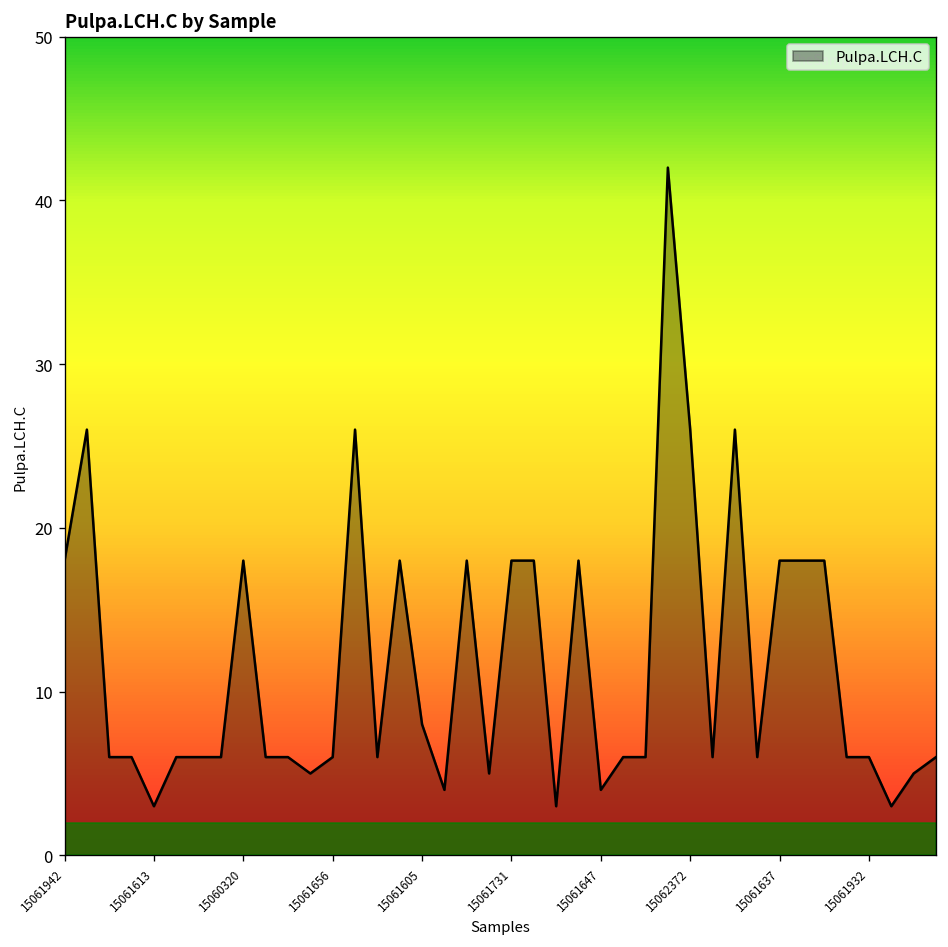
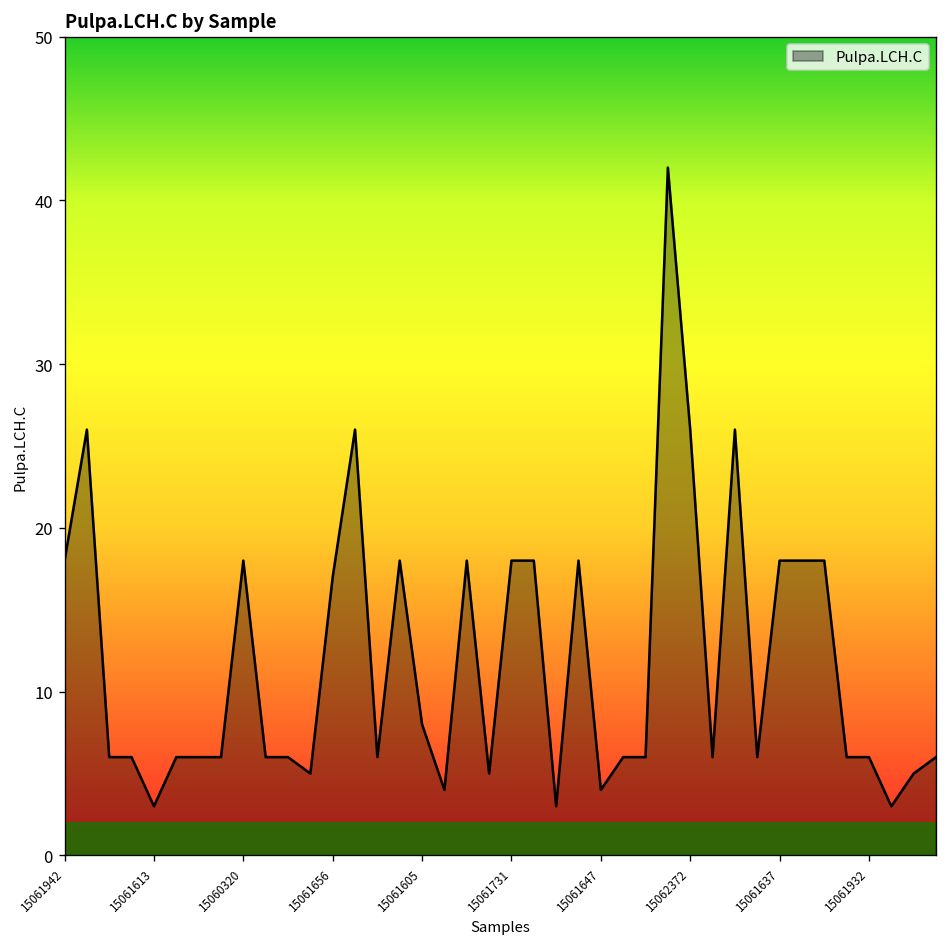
15061656: 6 -> 17
